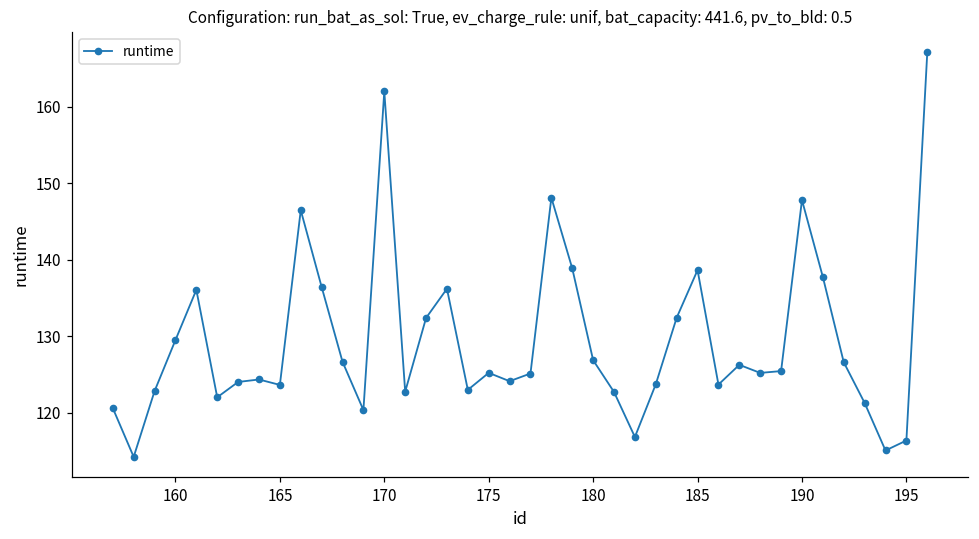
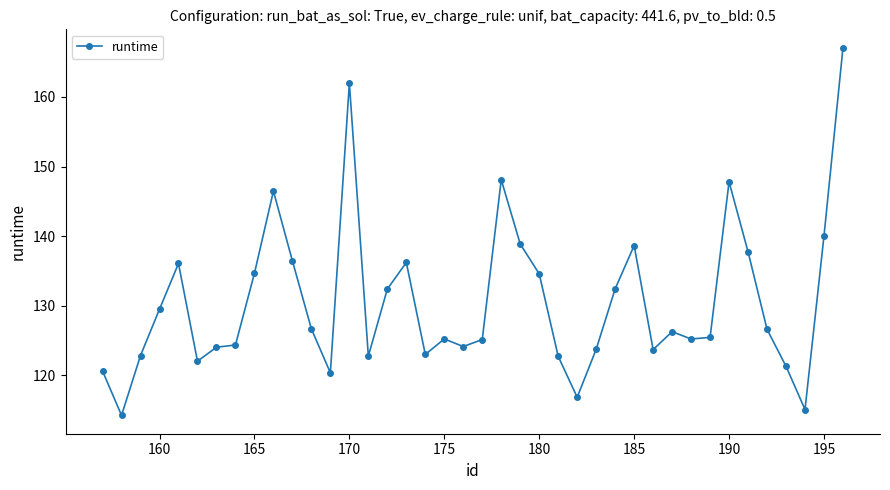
165: 124 -> 135
180: 127 -> 135
195: 116 -> 140
